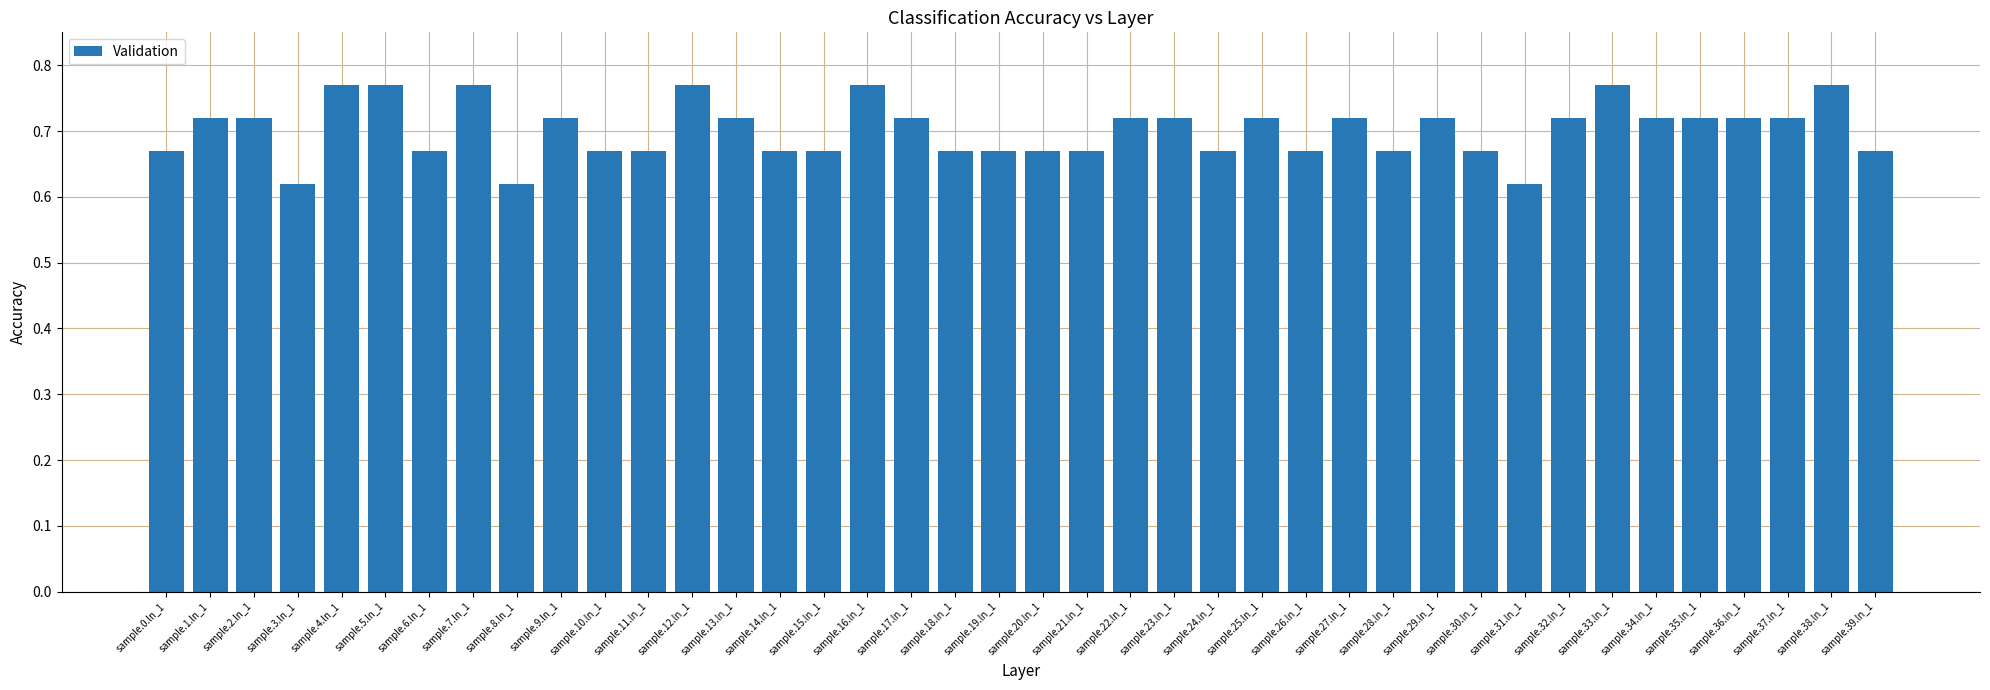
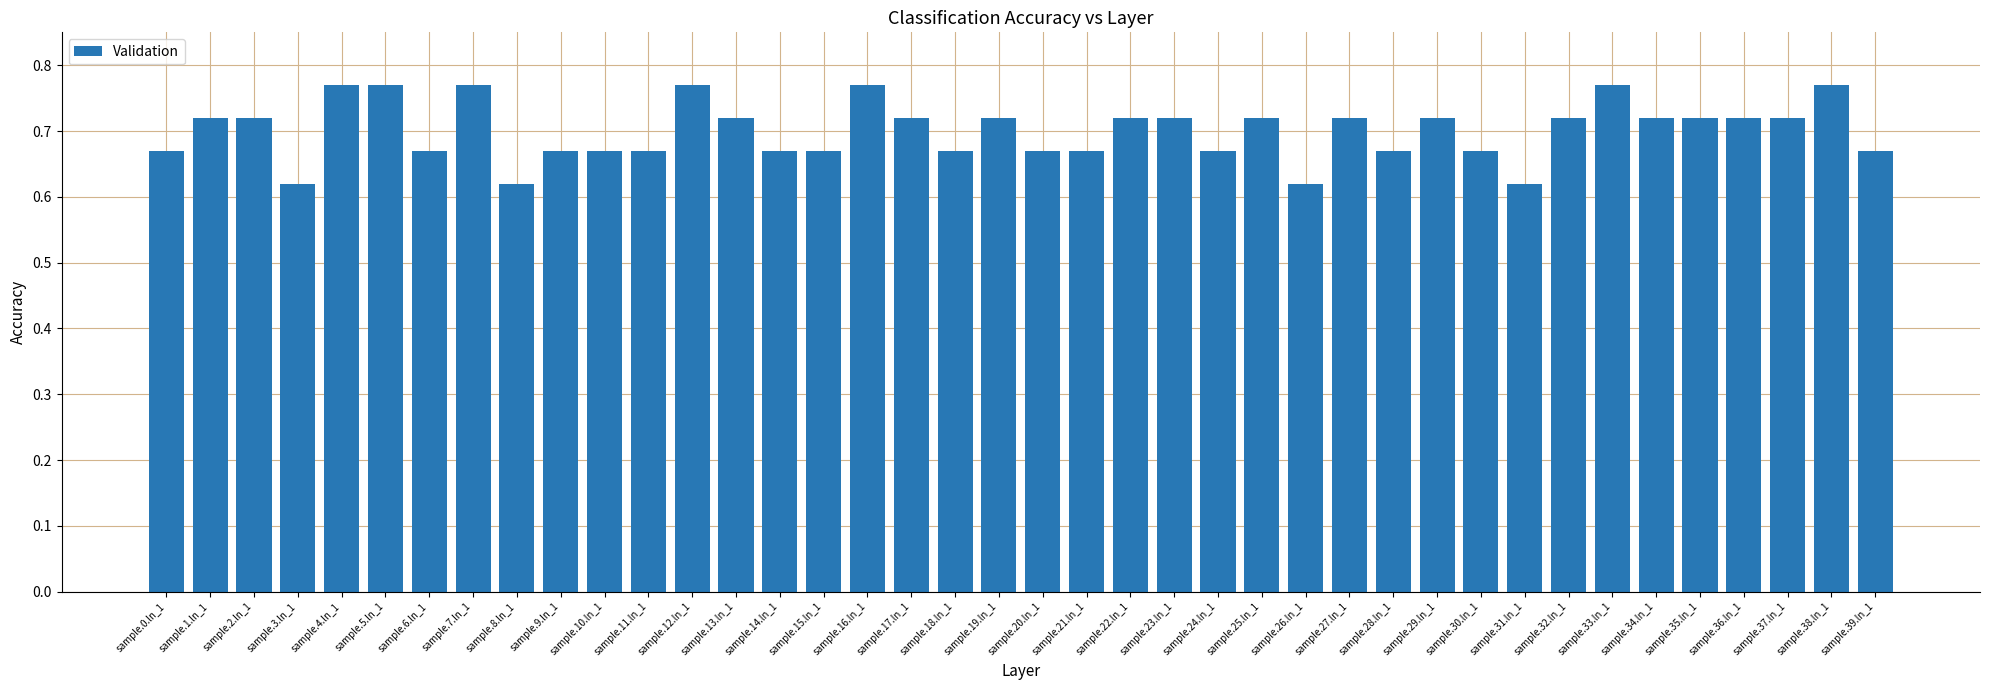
sample.9.ln_1: 0.72 -> 0.67
sample.19.ln_1: 0.67 -> 0.72
sample.26.ln_1: 0.67 -> 0.62
